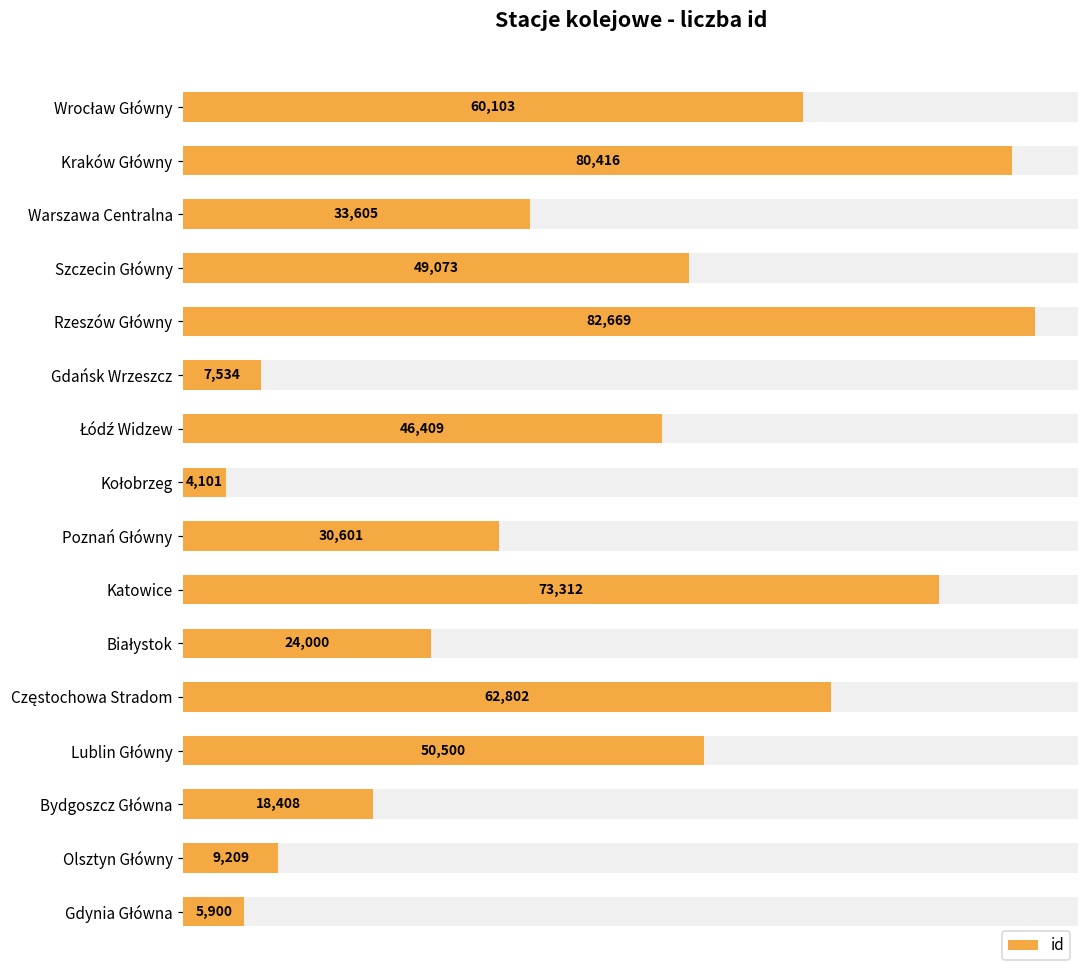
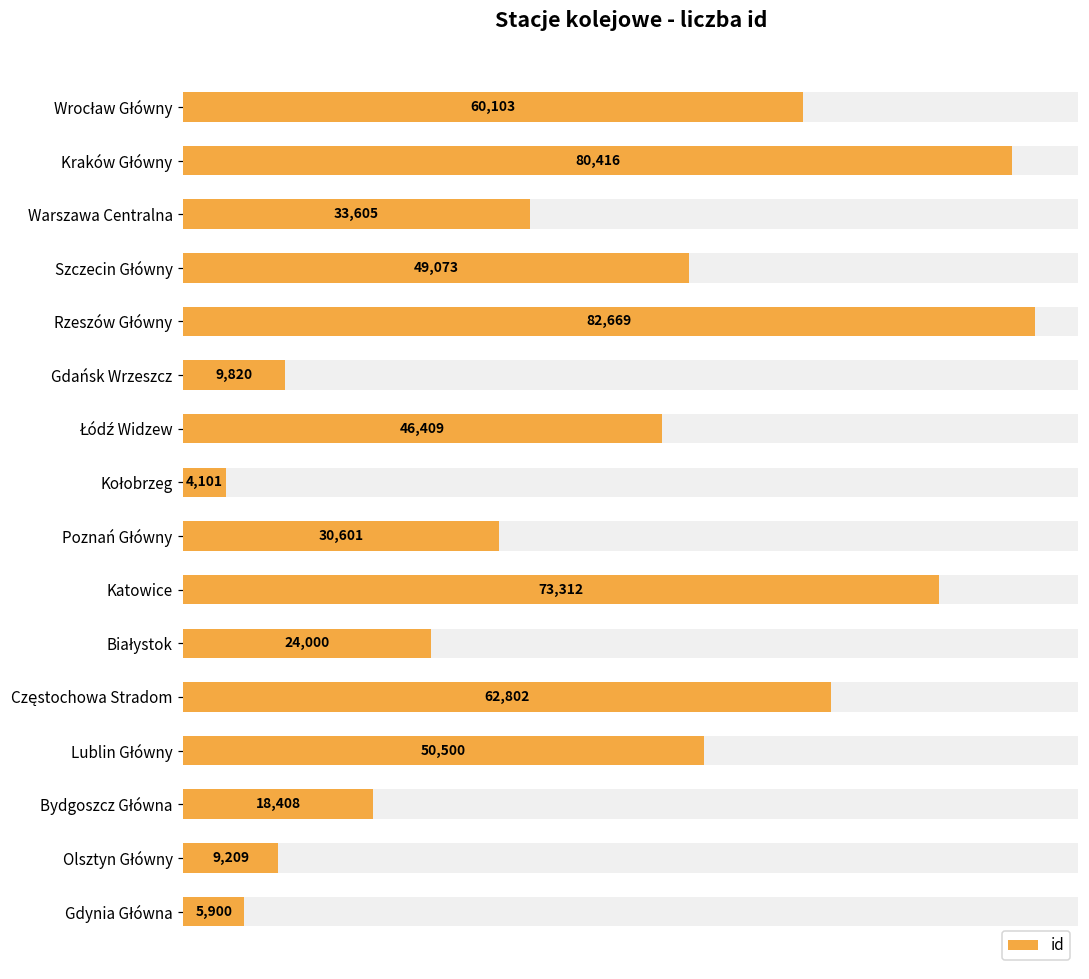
id, Gdańsk Wrzeszcz: 7,534 -> 9,820
